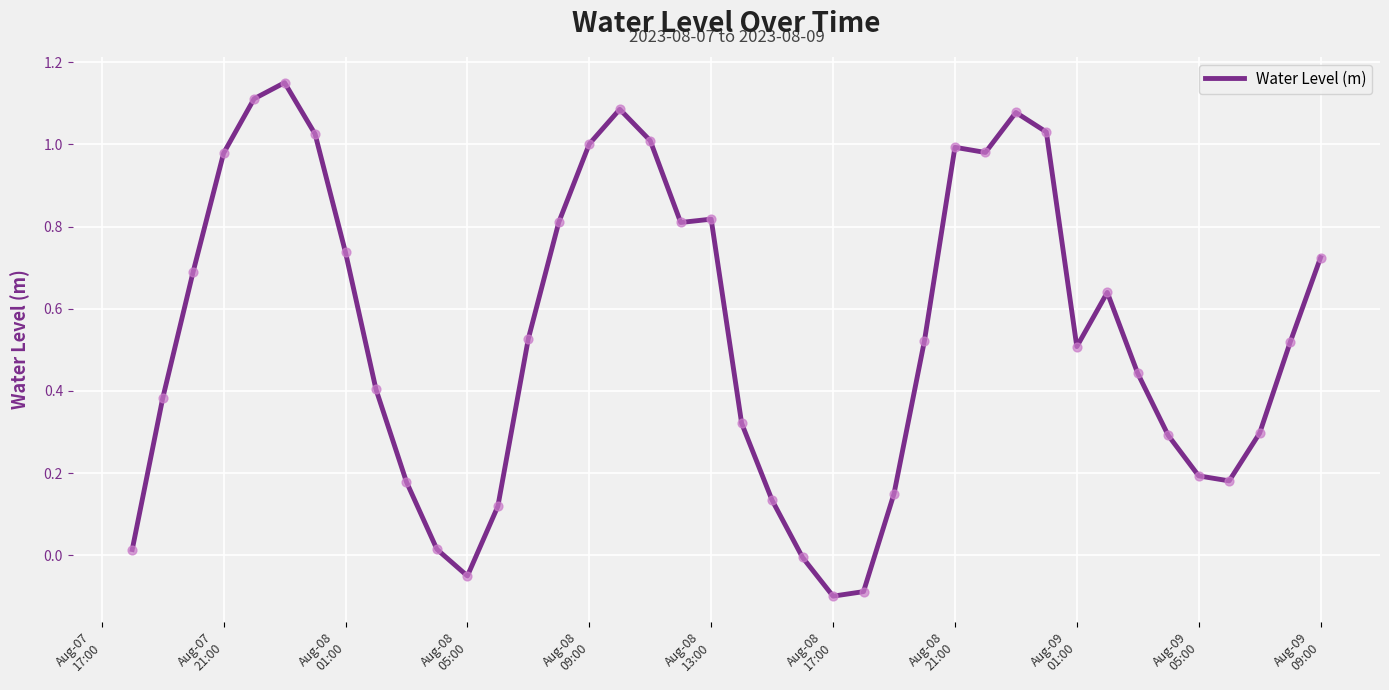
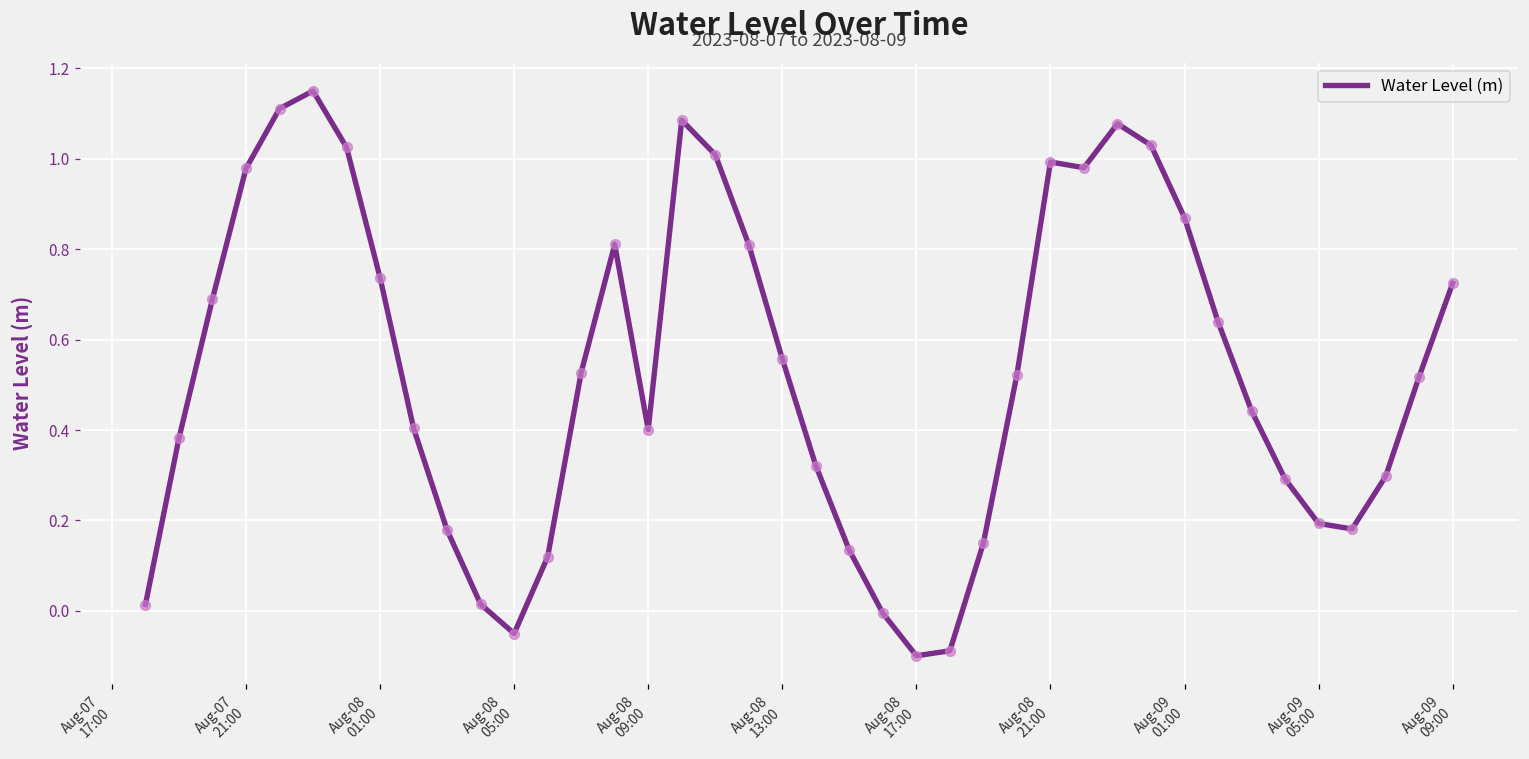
Aug-08 09:00: 1.00 -> 0.40
Aug-08 13:00: 0.82 -> 0.56
Aug-09 01:00: 0.51 -> 0.87
